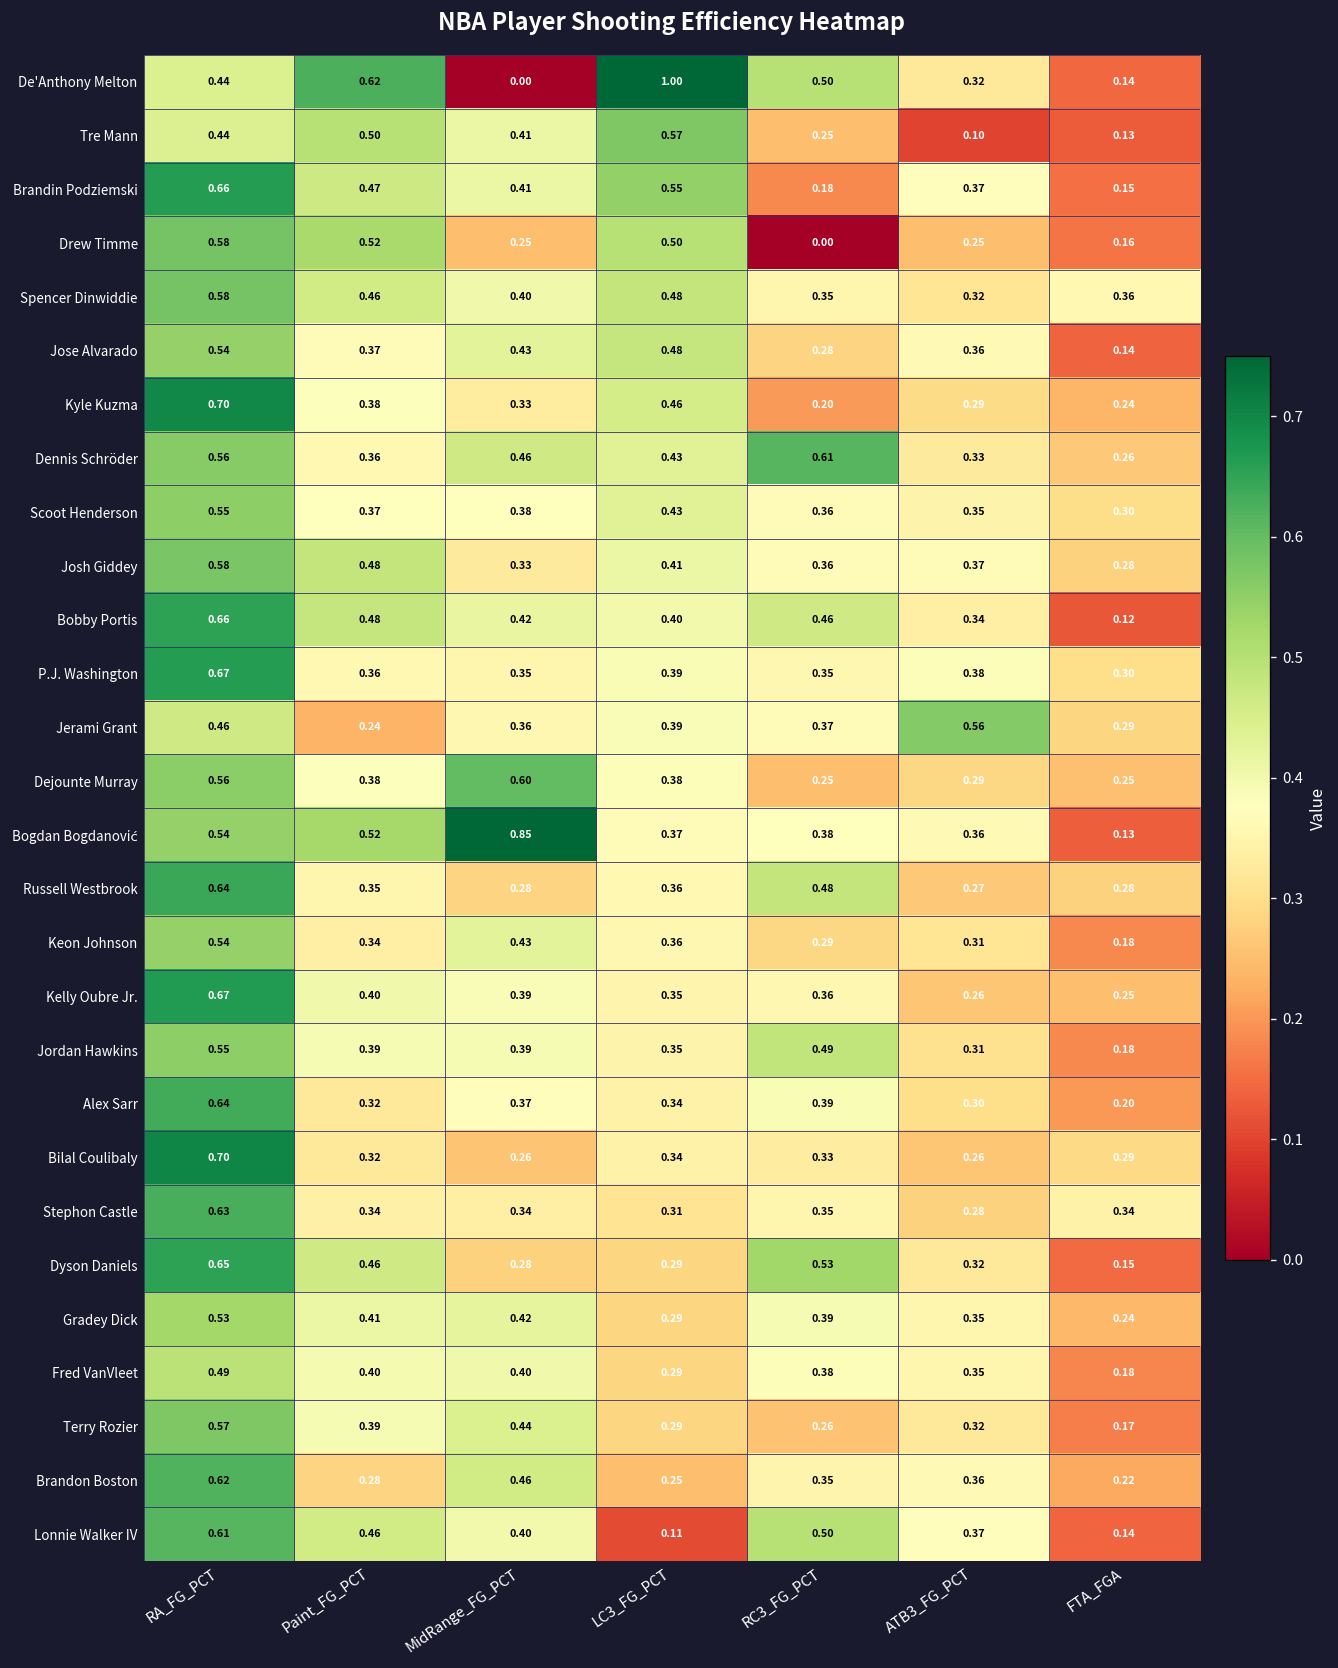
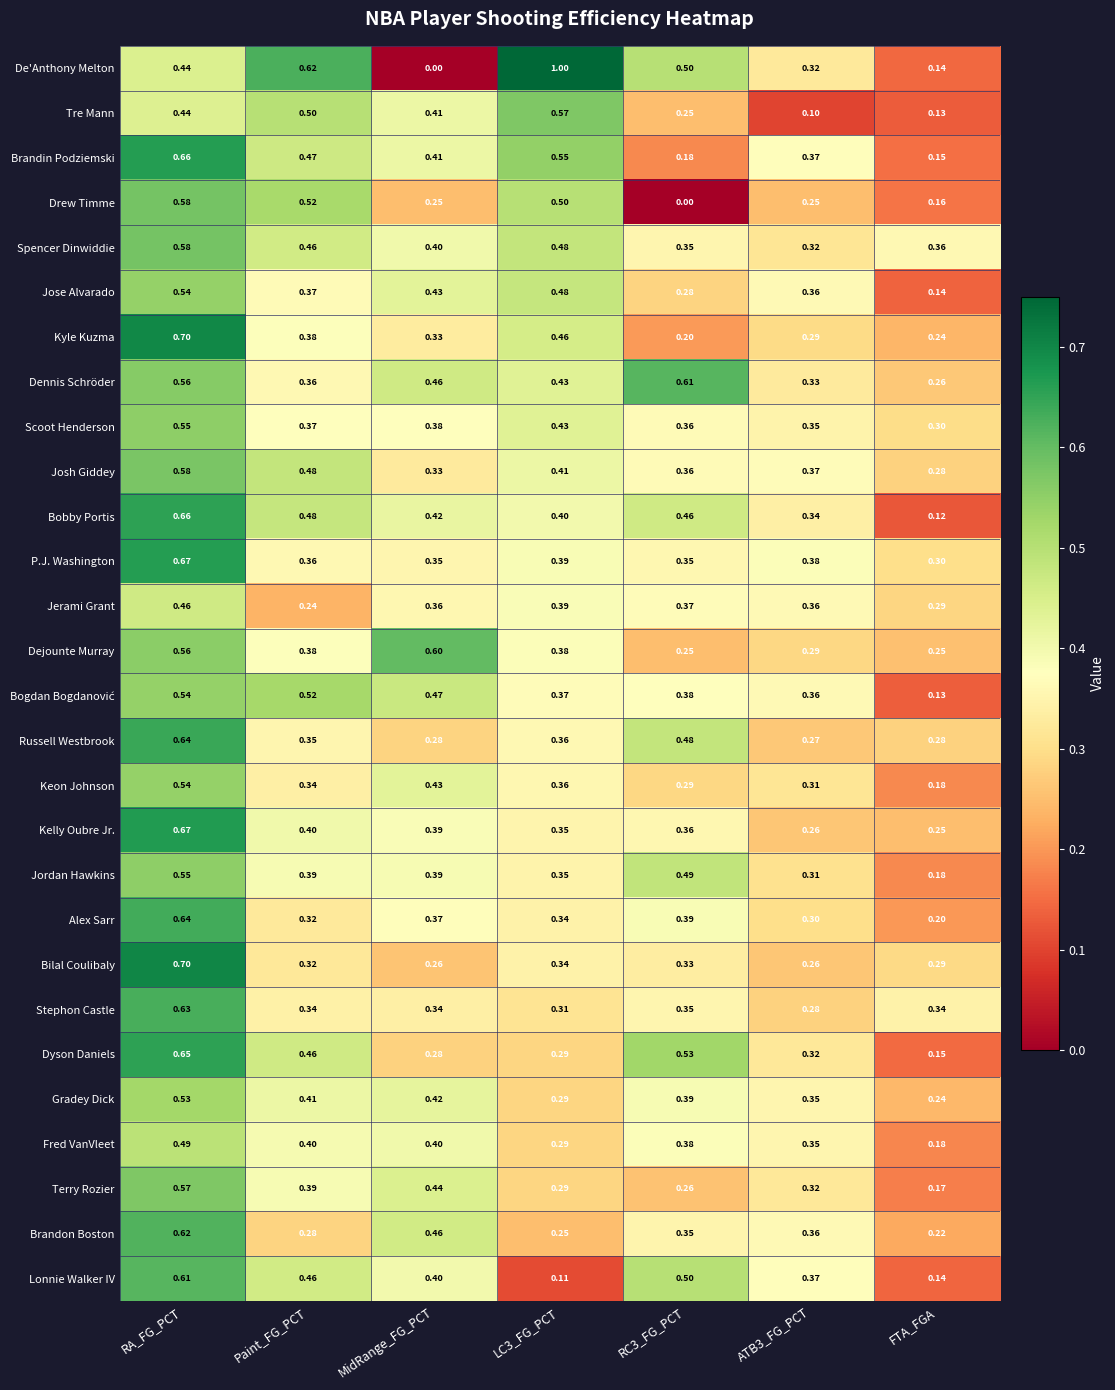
Jerami Grant, ATB3_FG_PCT: 0.56 -> 0.36
Bogdan Bogdanović, MidRange_FG_PCT: 0.85 -> 0.47
